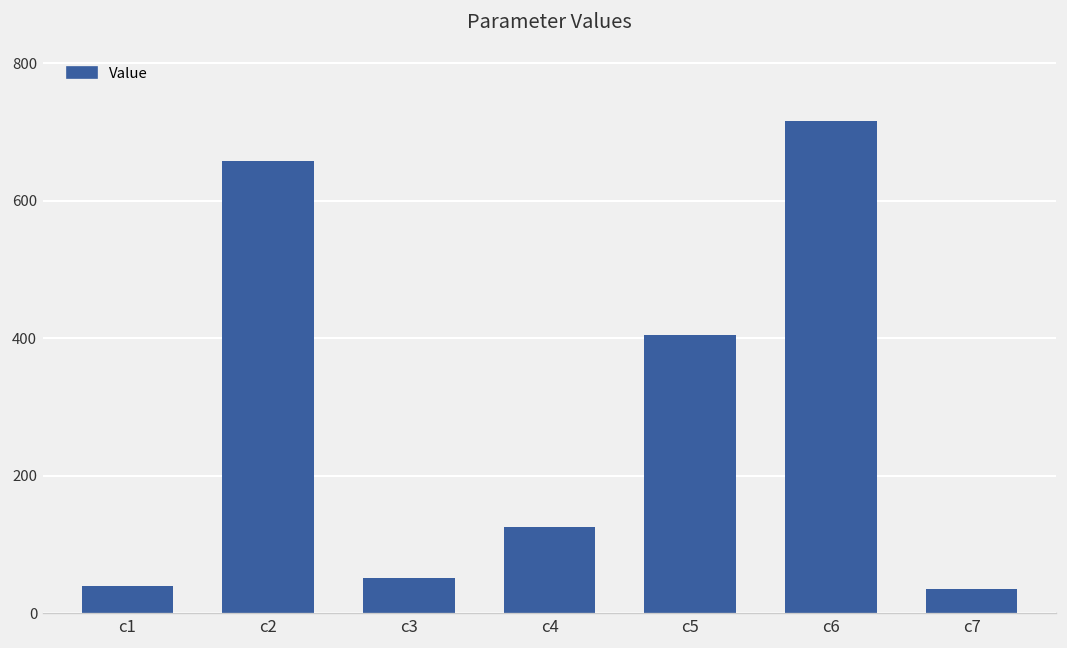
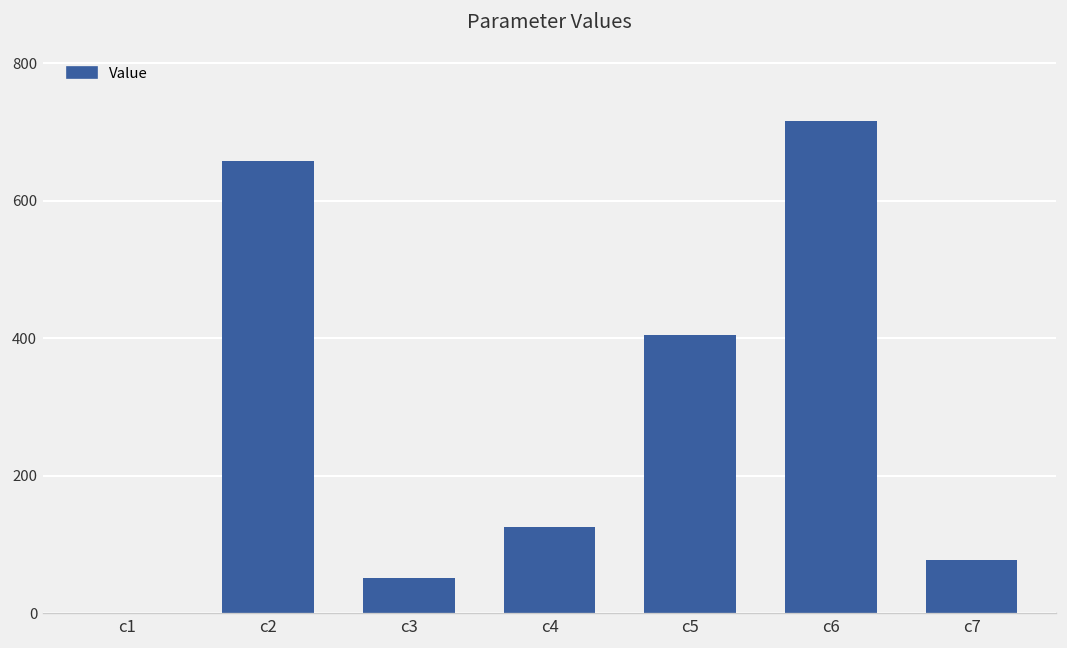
c1: 40 -> 0
c7: 40 -> 80
